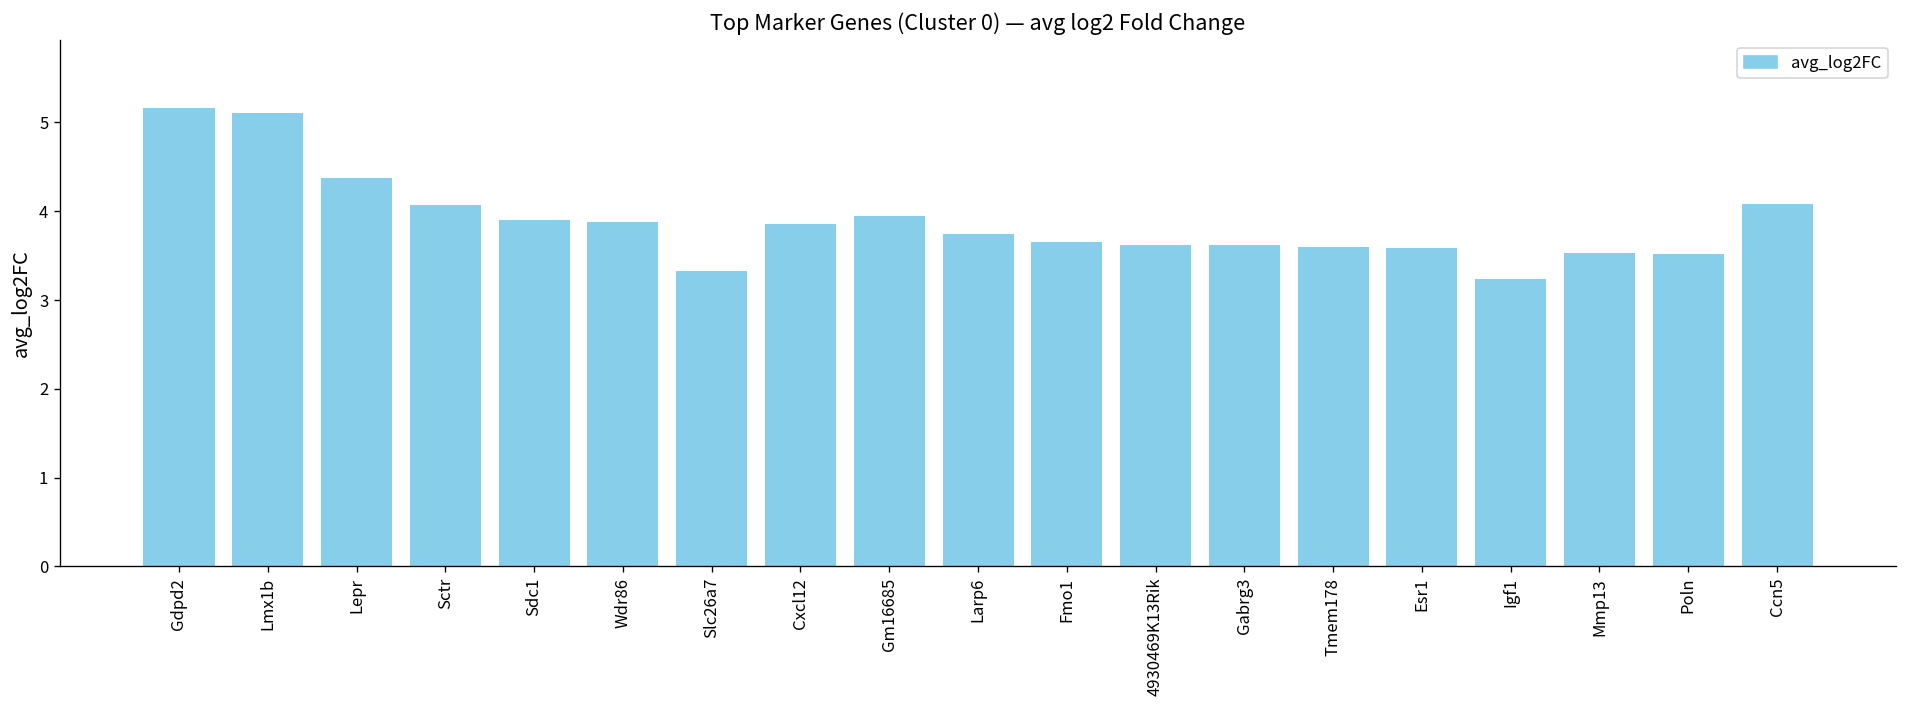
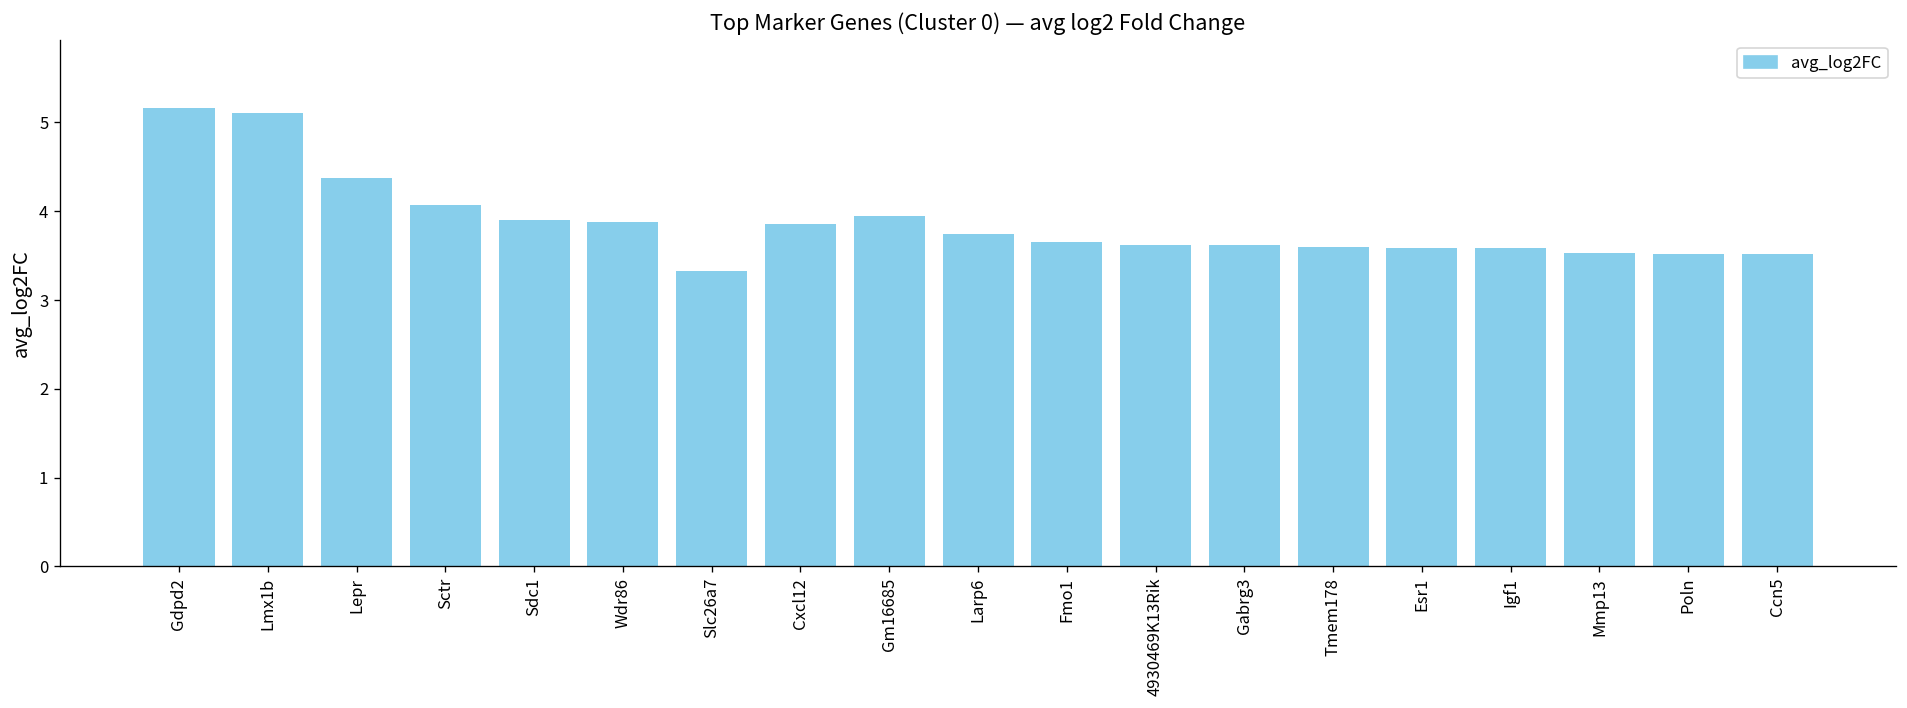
Igf1: 3.2 -> 3.6
Ccn5: 4.1 -> 3.5
